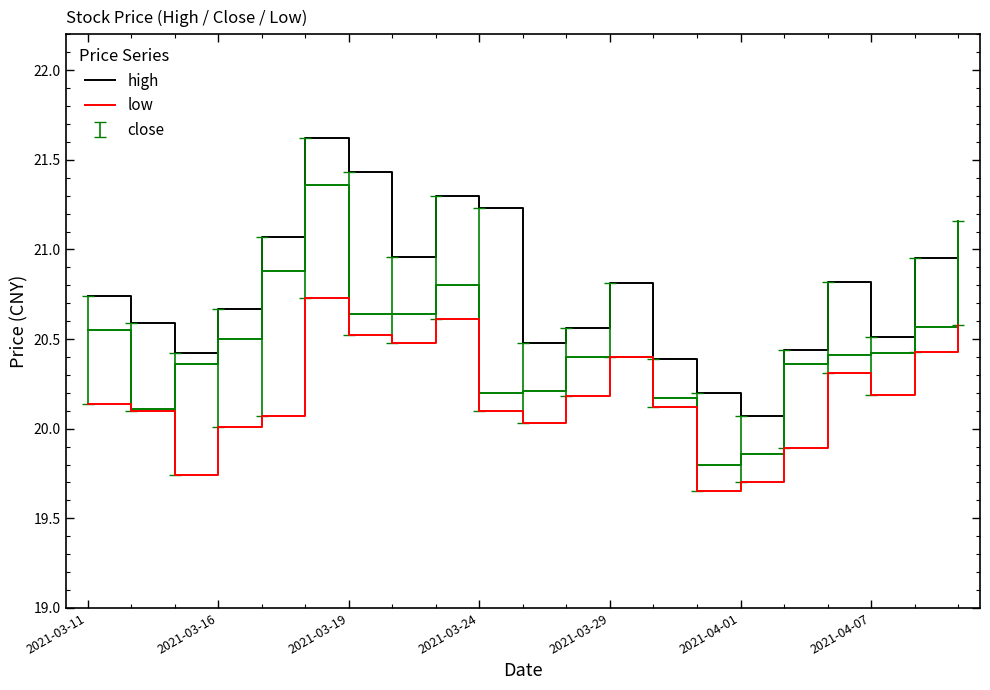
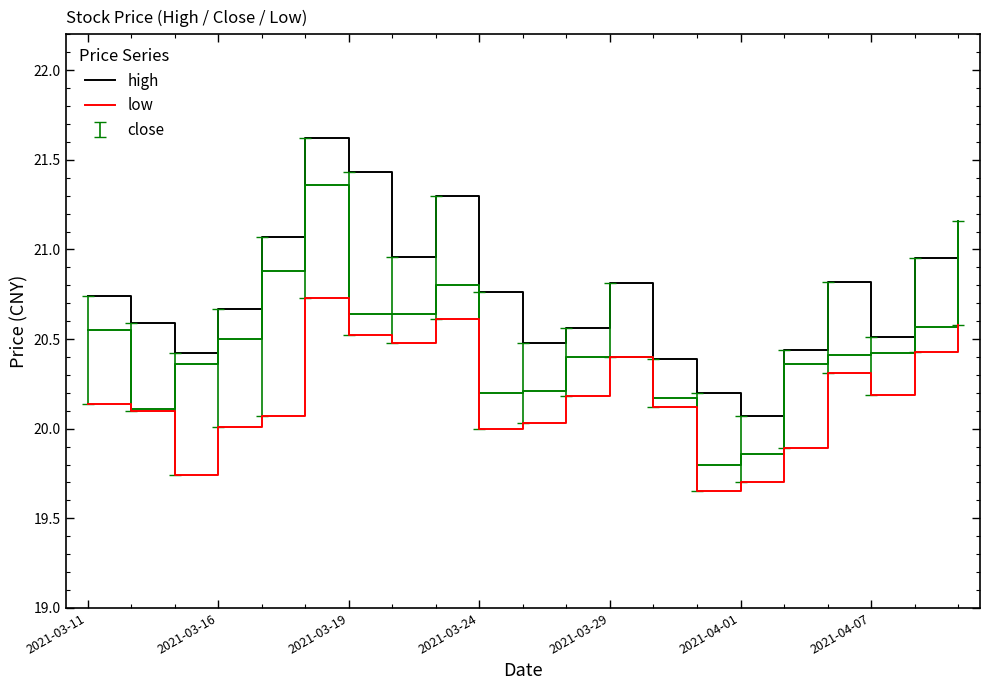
high, 2021-03-24: 21.23 -> 20.76
low, 2021-03-24: 20.1 -> 20.0
